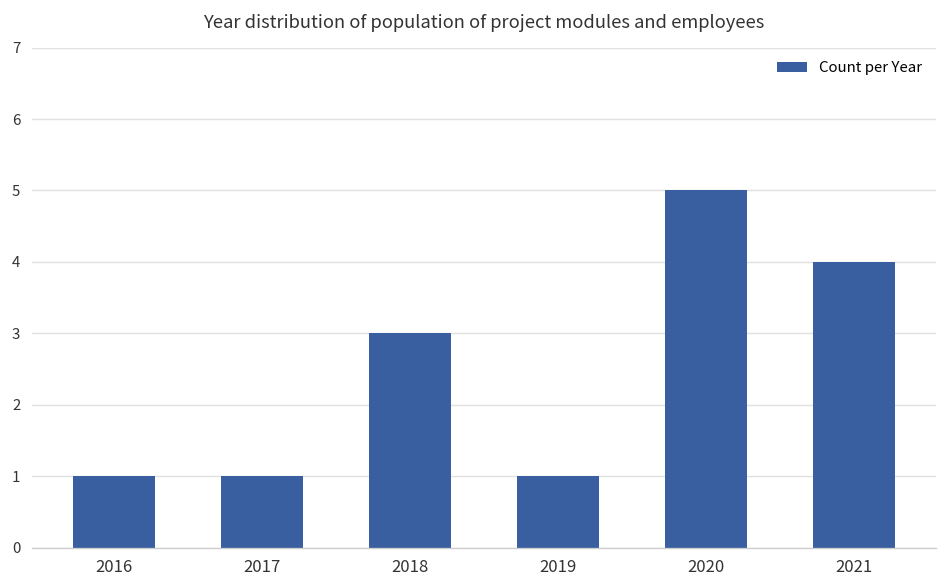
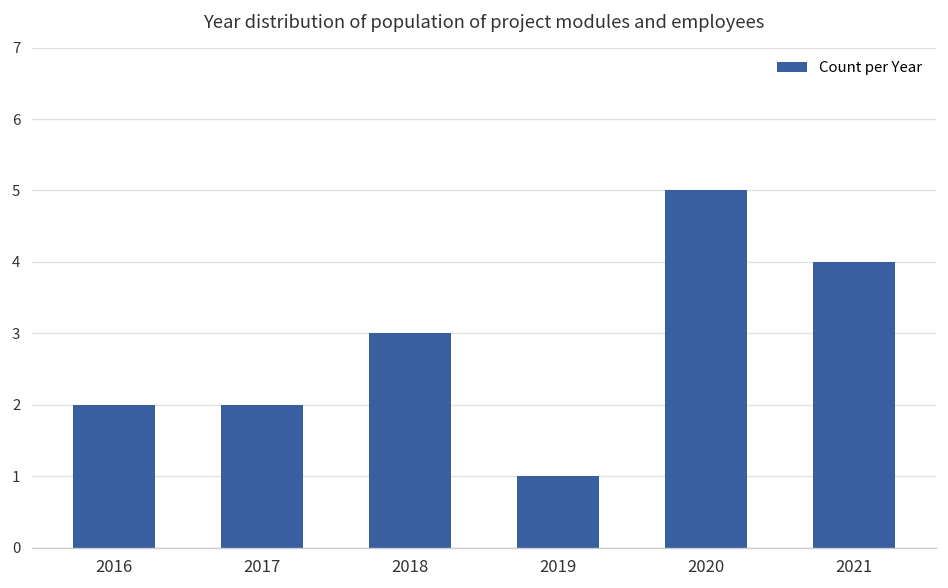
2016: 1 -> 2
2017: 1 -> 2
